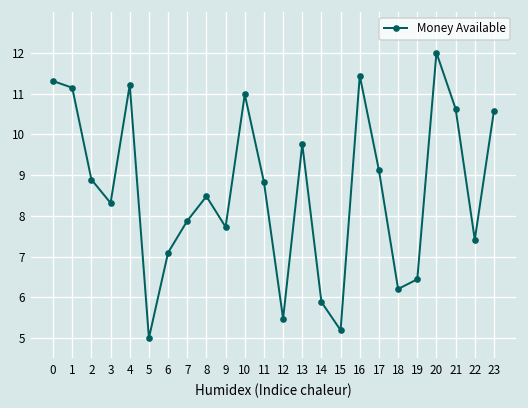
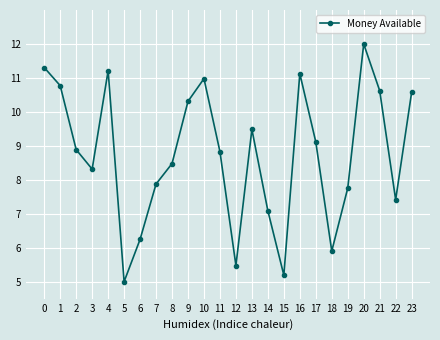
1: 11.1 -> 10.8
6: 7.1 -> 6.2
9: 7.7 -> 10.3
13: 9.8 -> 9.5
14: 5.9 -> 7.1
16: 11.4 -> 11.1
18: 6.2 -> 5.9
19: 6.4 -> 7.8
